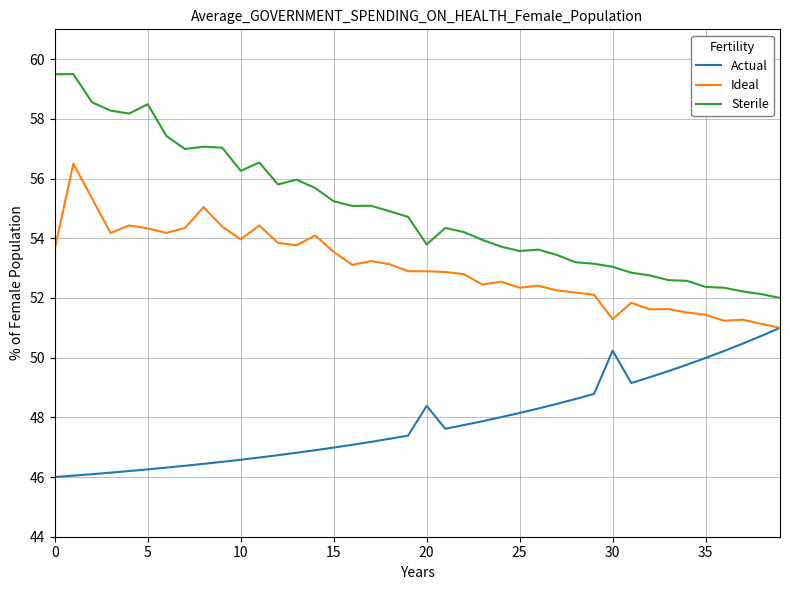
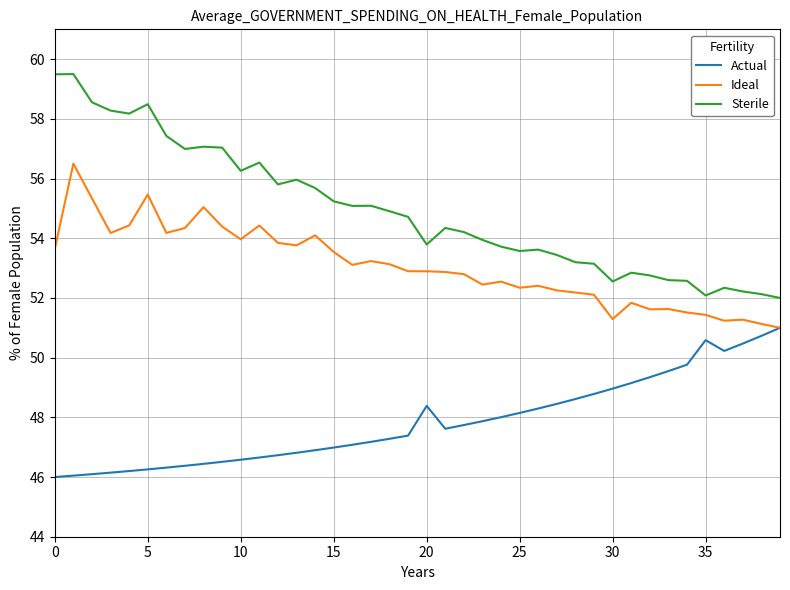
Ideal, 5: 54.3 -> 55.5
Actual, 30: 50.2 -> 49.0
Sterile, 30: 53.0 -> 52.6
Actual, 35: 50.0 -> 50.6
Sterile, 35: 52.4 -> 52.1
